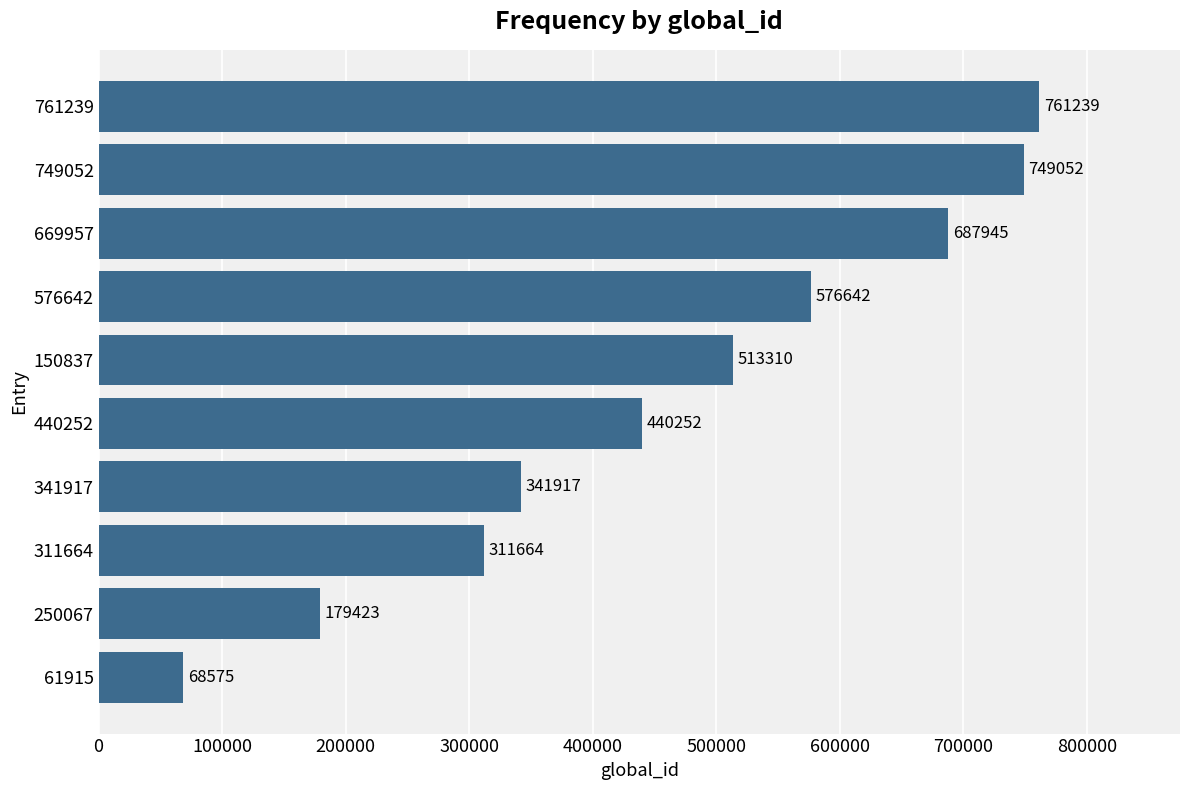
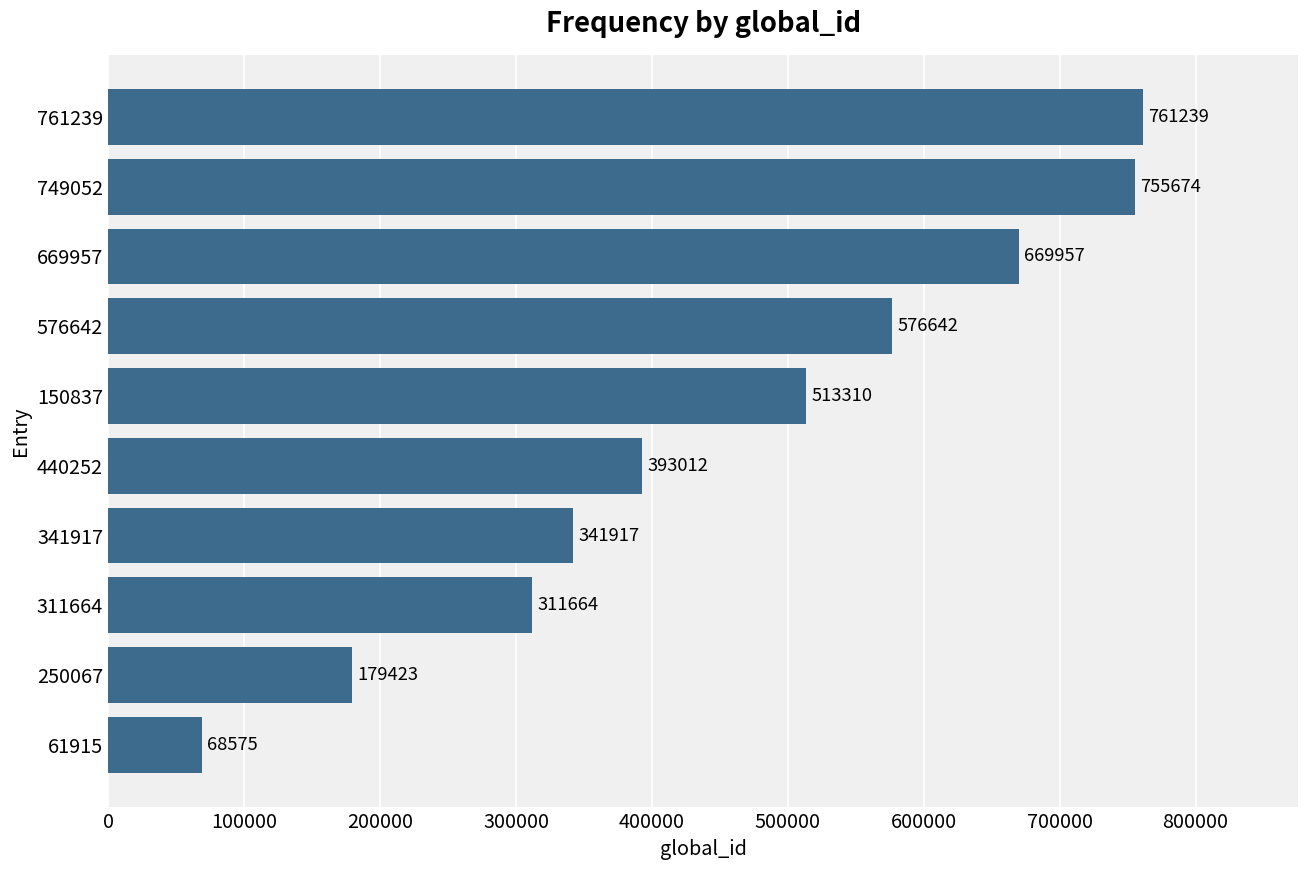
749052: 749052 -> 755674
669957: 687945 -> 669957
440252: 440252 -> 393012
